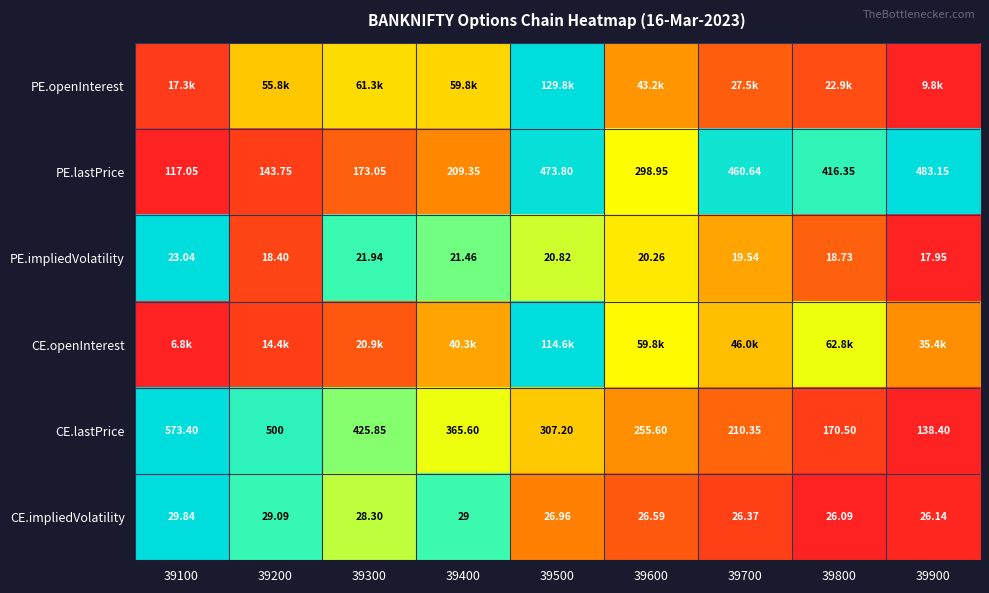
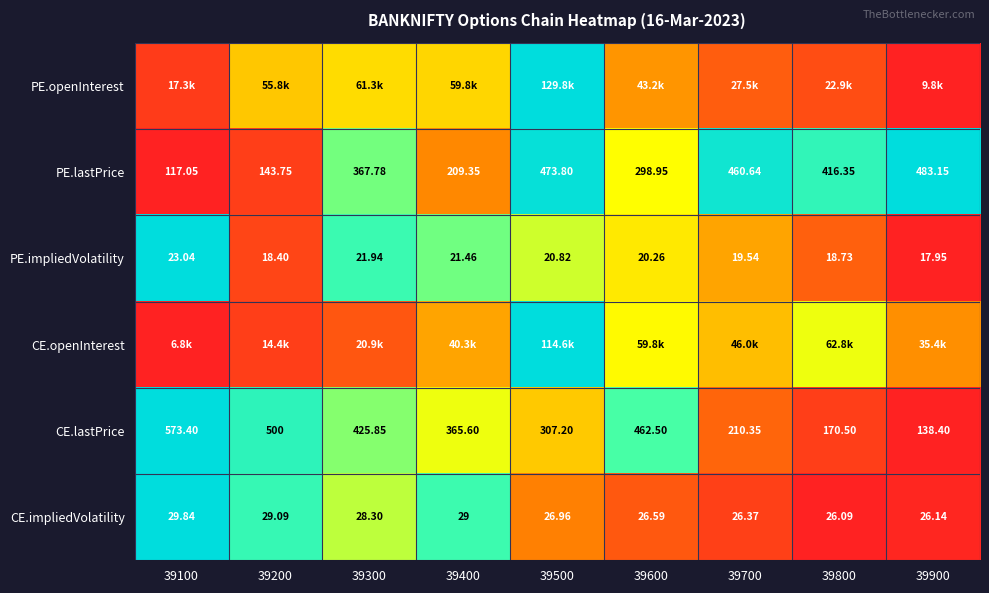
PE.lastPrice, 39300: 173.05 -> 367.78
CE.lastPrice, 39600: 255.60 -> 462.50
